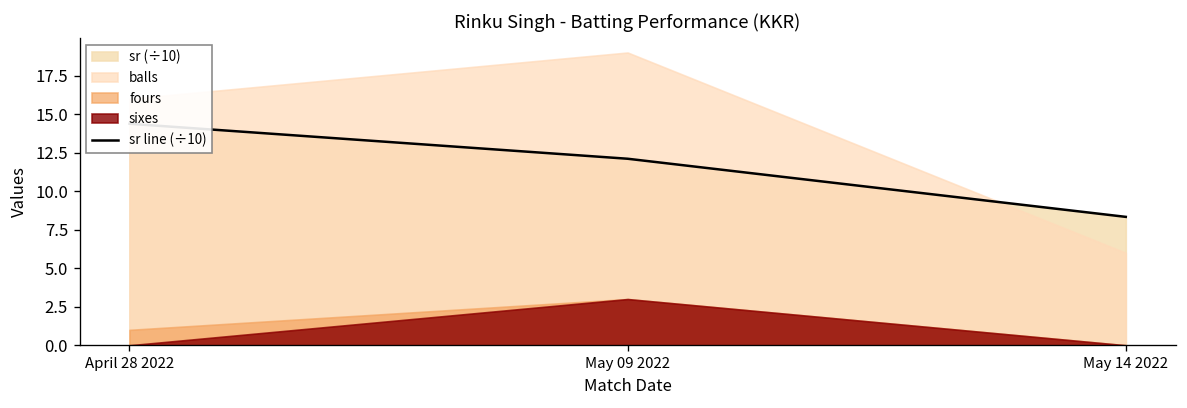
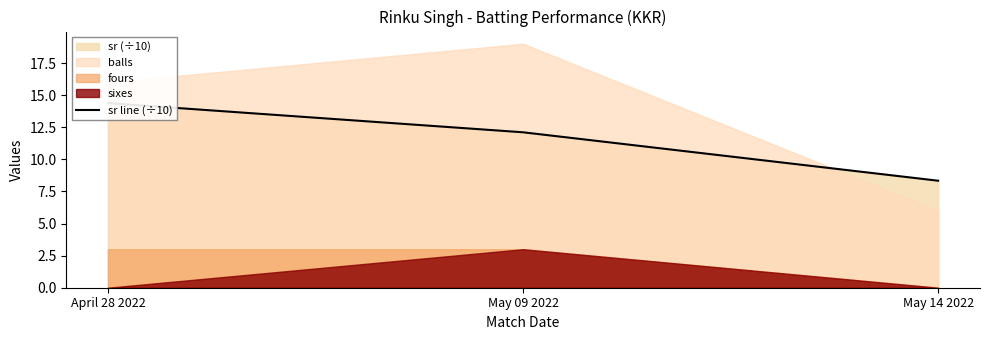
fours, April 28 2022: 1 -> 3
